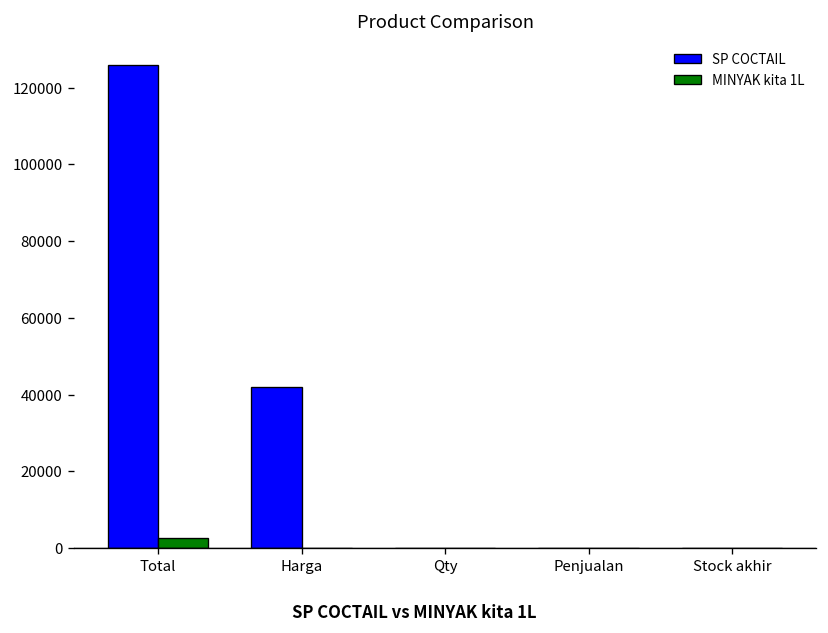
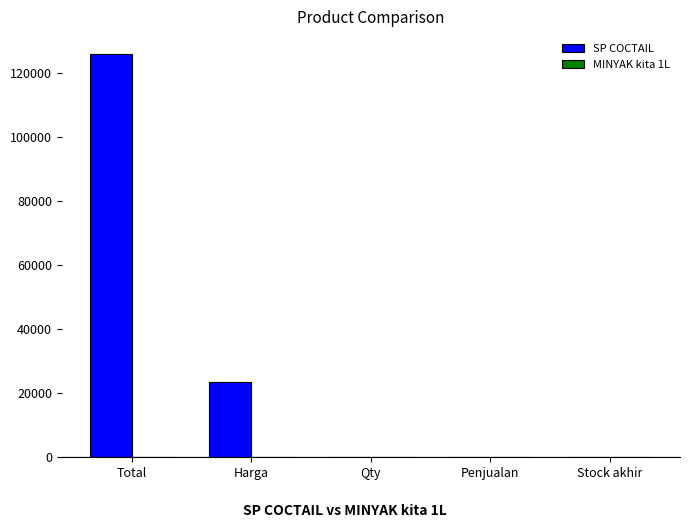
MINYAK kita 1L, Total: 3000 -> 0
SP COCTAIL, Harga: 42000 -> 24000
